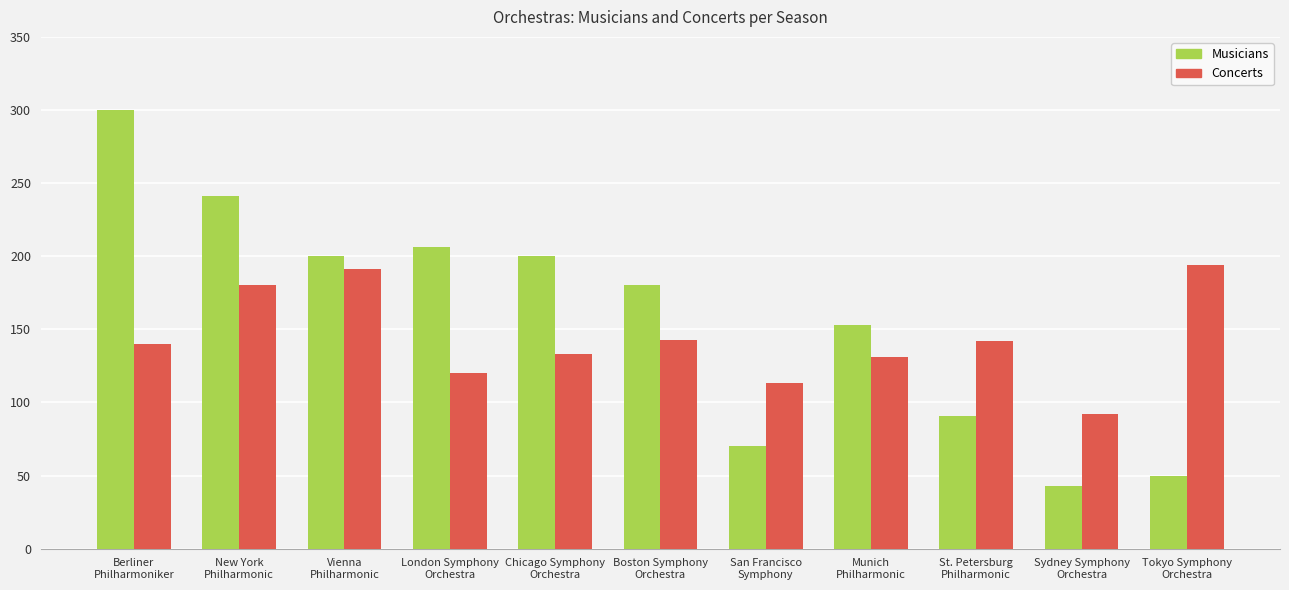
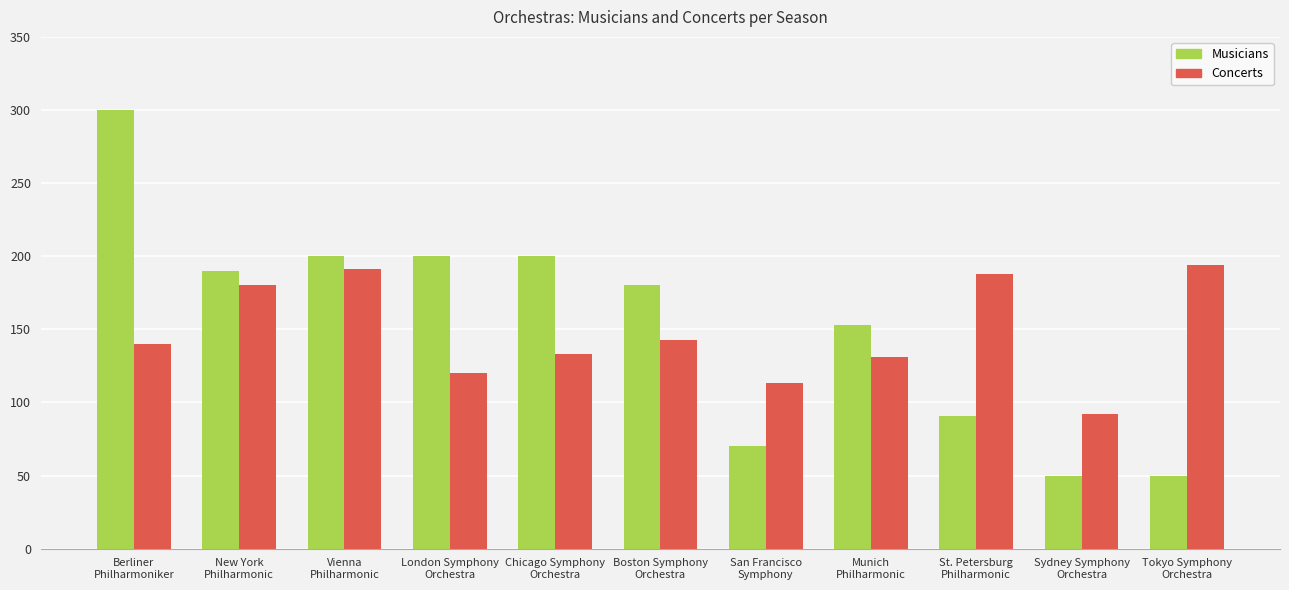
Musicians, New York Philharmonic: 241 -> 190
Musicians, London Symphony Orchestra: 206 -> 200
Concerts, St. Petersburg Philharmonic: 142 -> 188
Musicians, Sydney Symphony Orchestra: 43 -> 50
